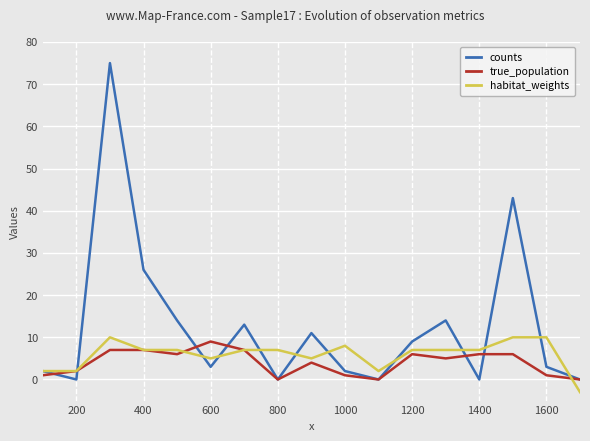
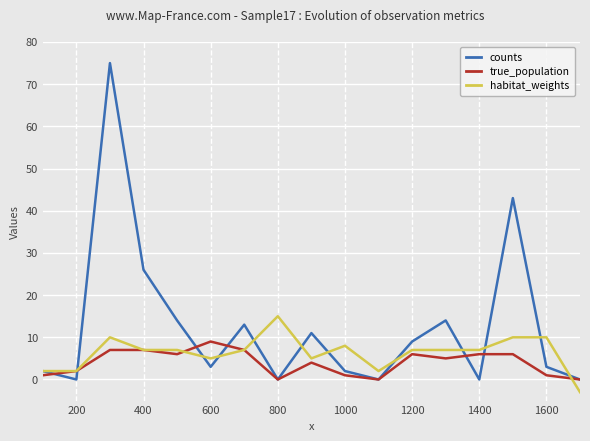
habitat_weights, 800: 7 -> 15
